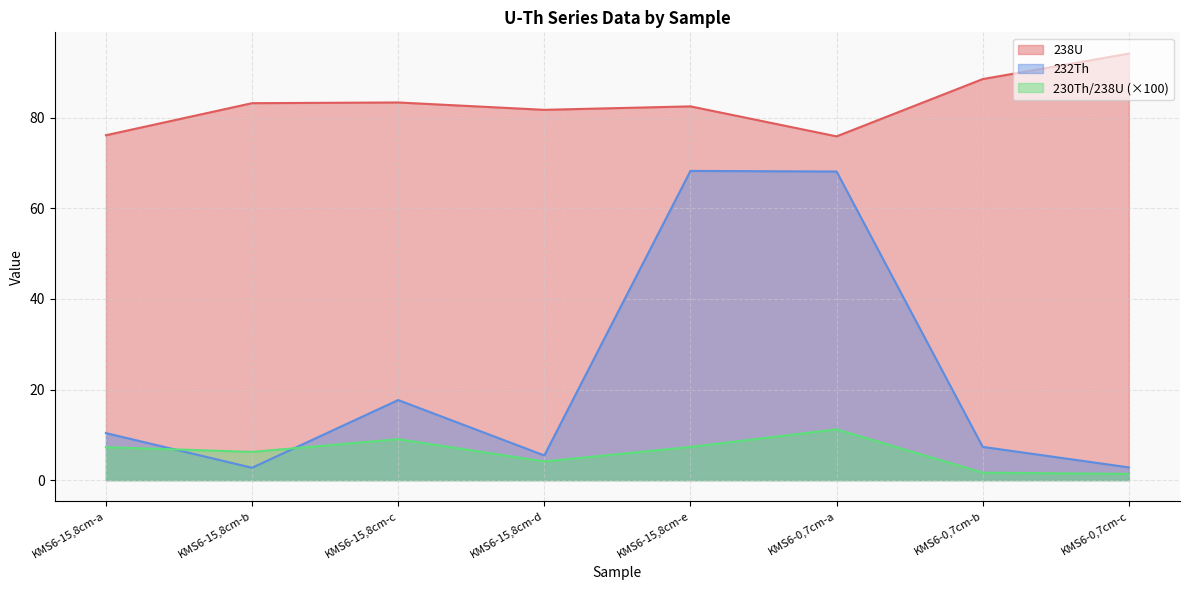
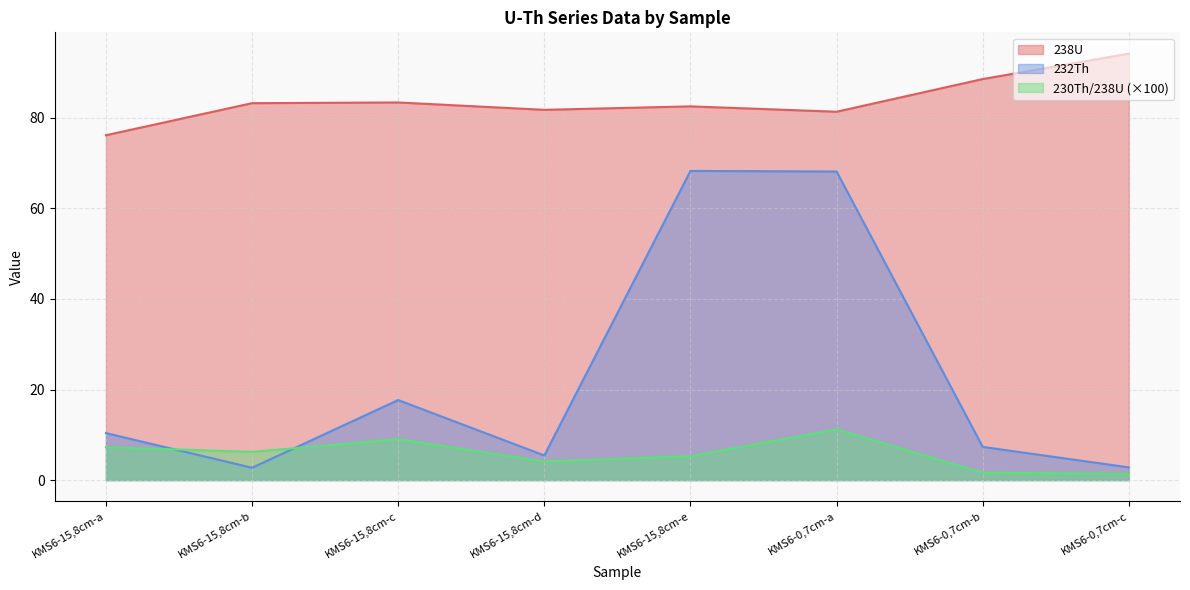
230Th/238U (×100), KMS6-15,8cm-e: 7 -> 5
238U, KMS6-0,7cm-a: 76 -> 81
